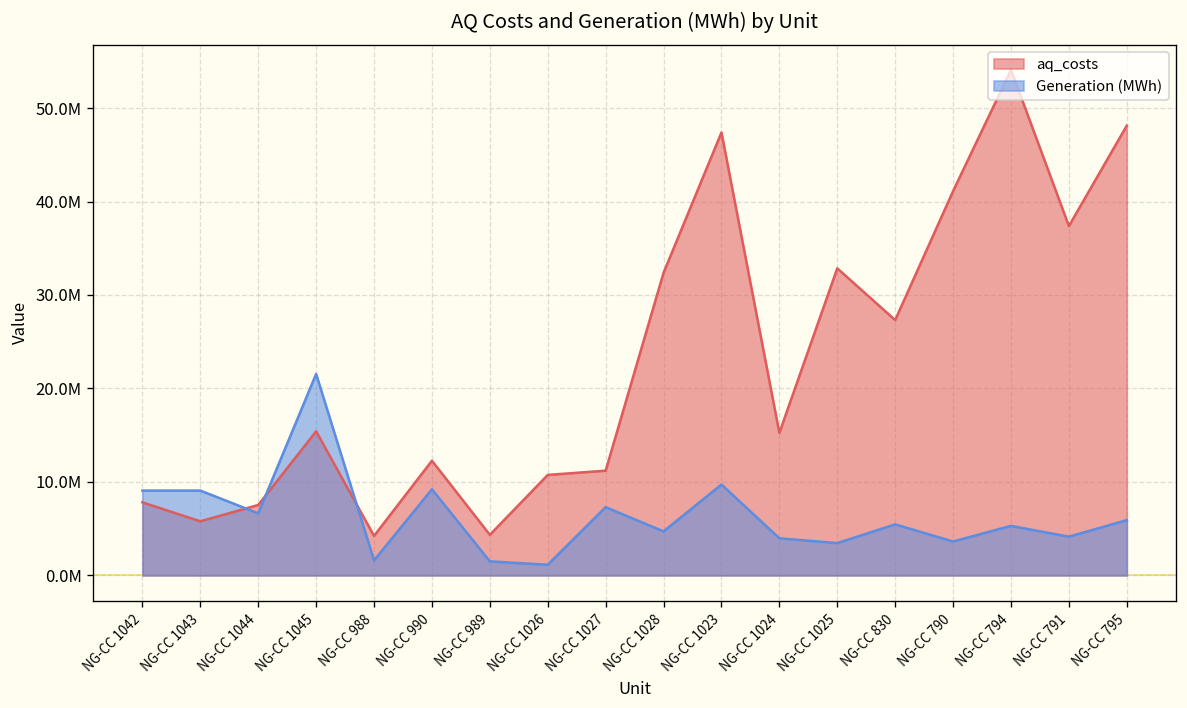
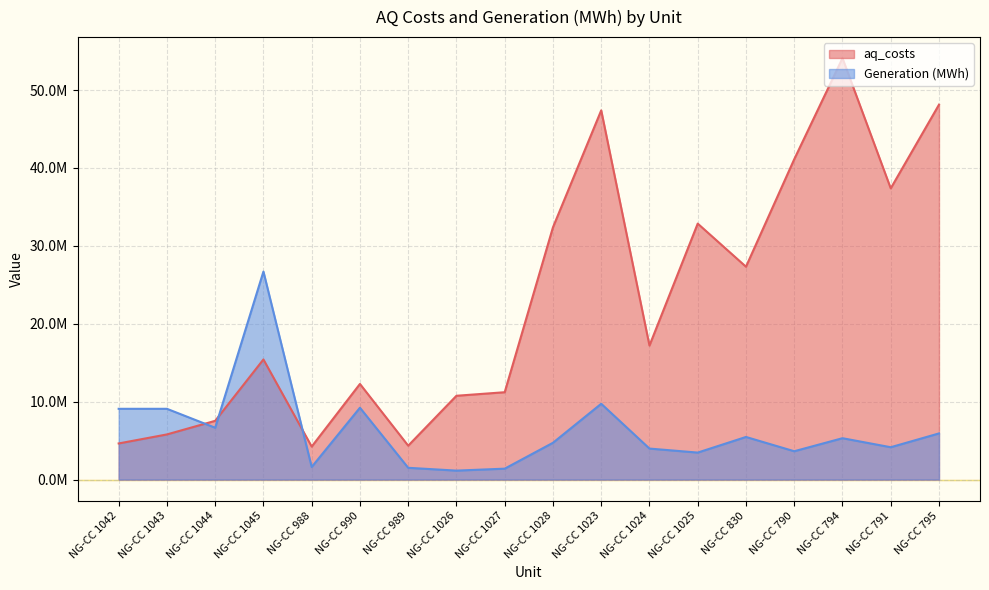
aq_costs, NG-CC 1042: 8000000 -> 5000000
Generation (MWh), NG-CC 1045: 22000000 -> 27000000
Generation (MWh), NG-CC 1027: 7000000 -> 1000000
aq_costs, NG-CC 1024: 15000000 -> 17000000
